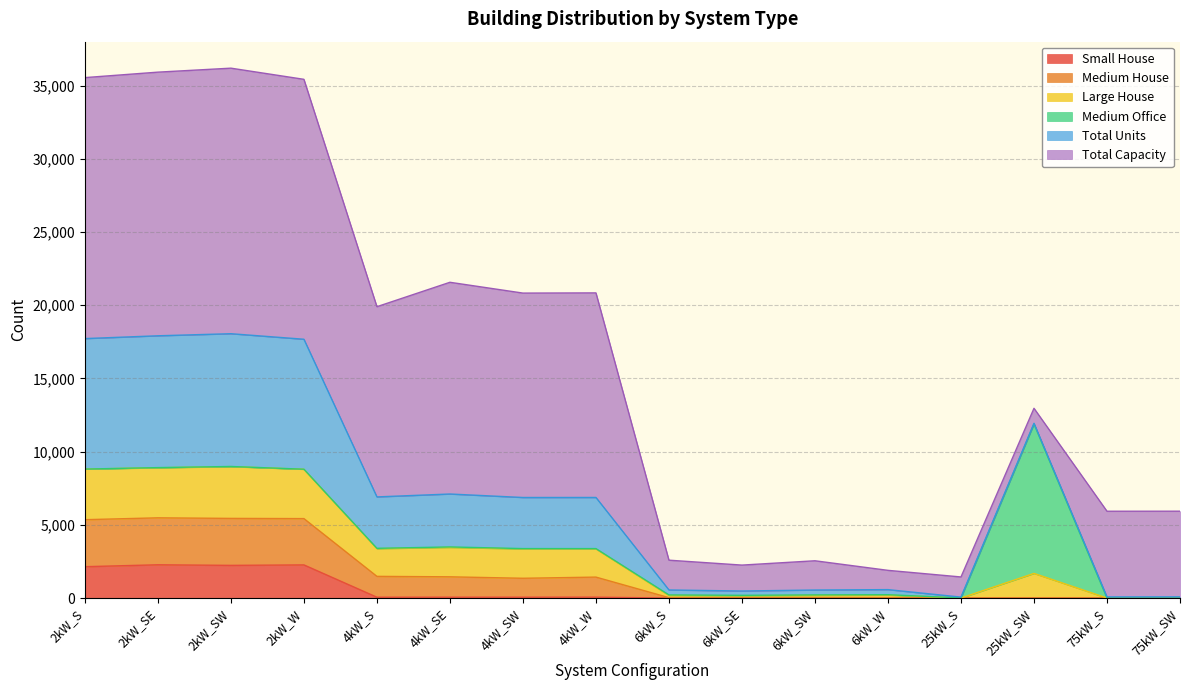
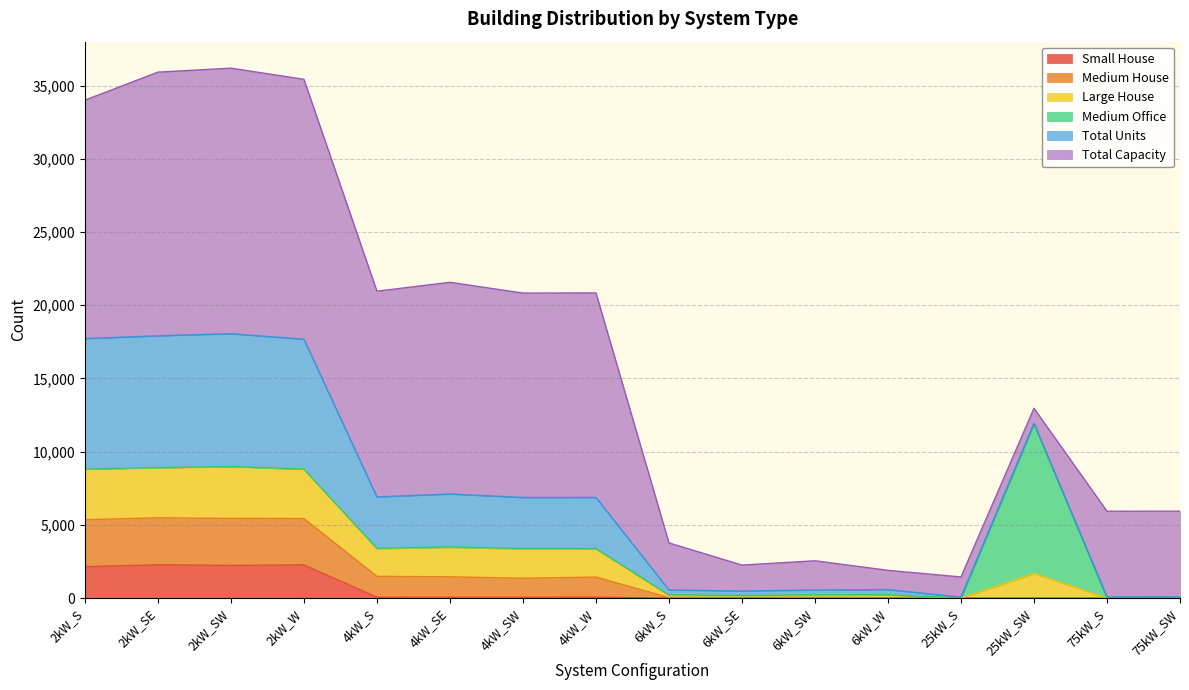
Total Capacity, 2kW_S: 17,800 -> 16,300
Total Capacity, 4kW_S: 13,000 -> 14,000
Total Capacity, 6kW_S: 2,000 -> 3,200
